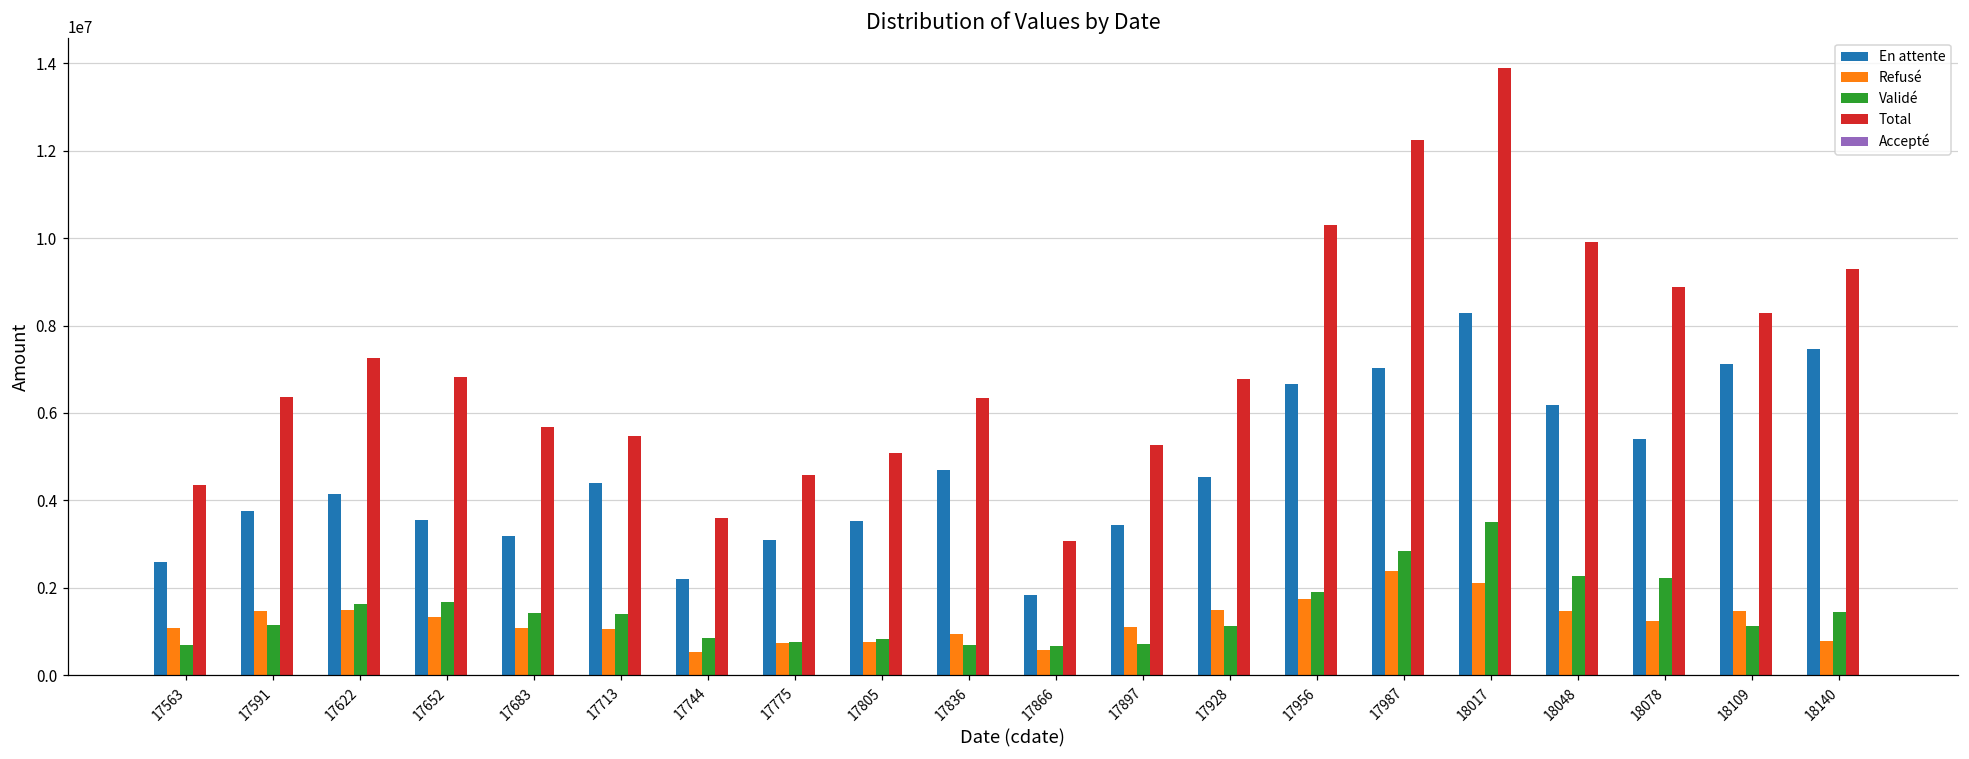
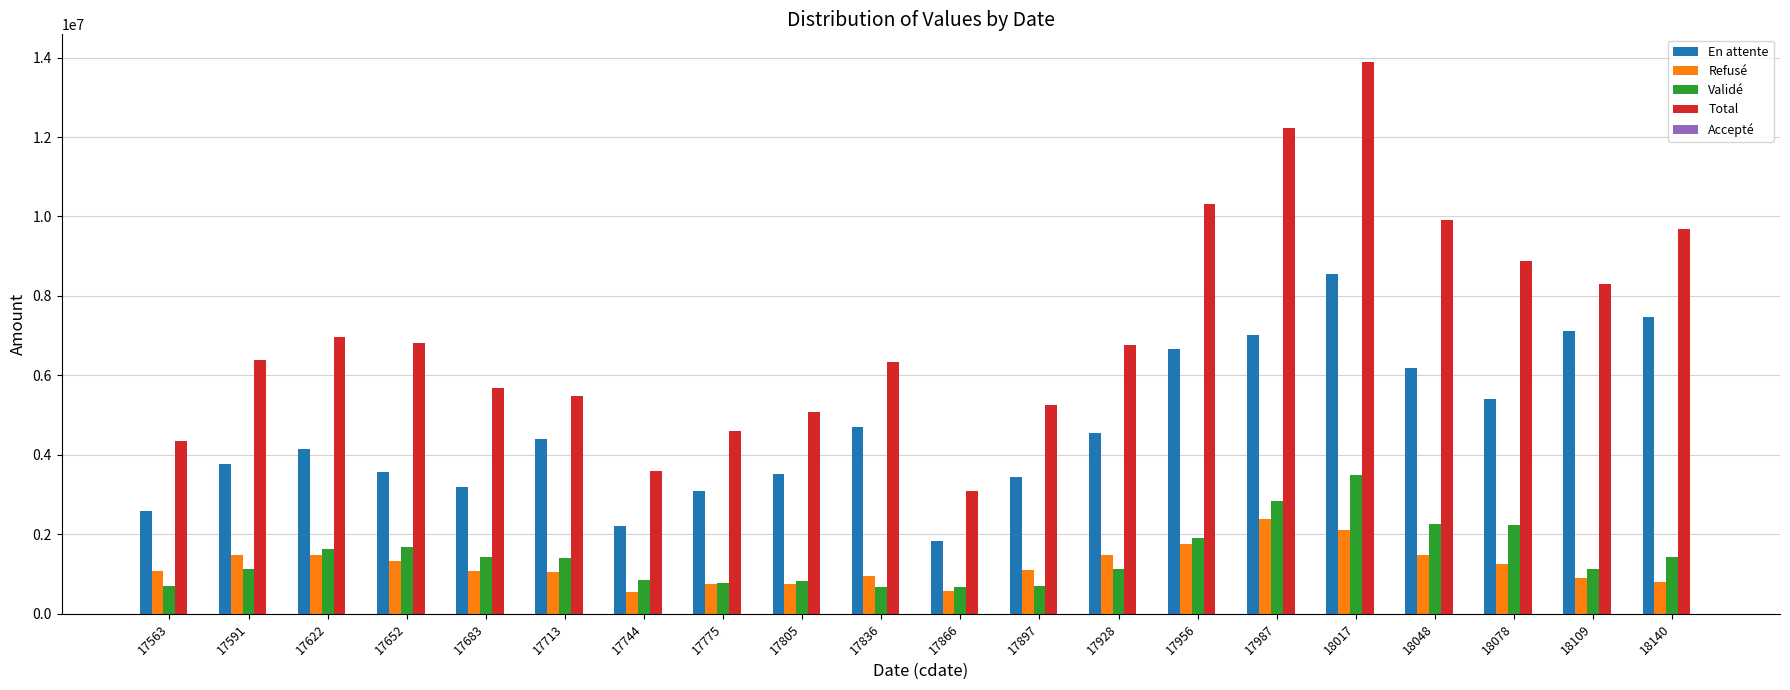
Total, 17622: 7200000 -> 7000000
En attente, 18017: 8300000 -> 8500000
Refusé, 18109: 1500000 -> 900000
Total, 18140: 9300000 -> 9700000
